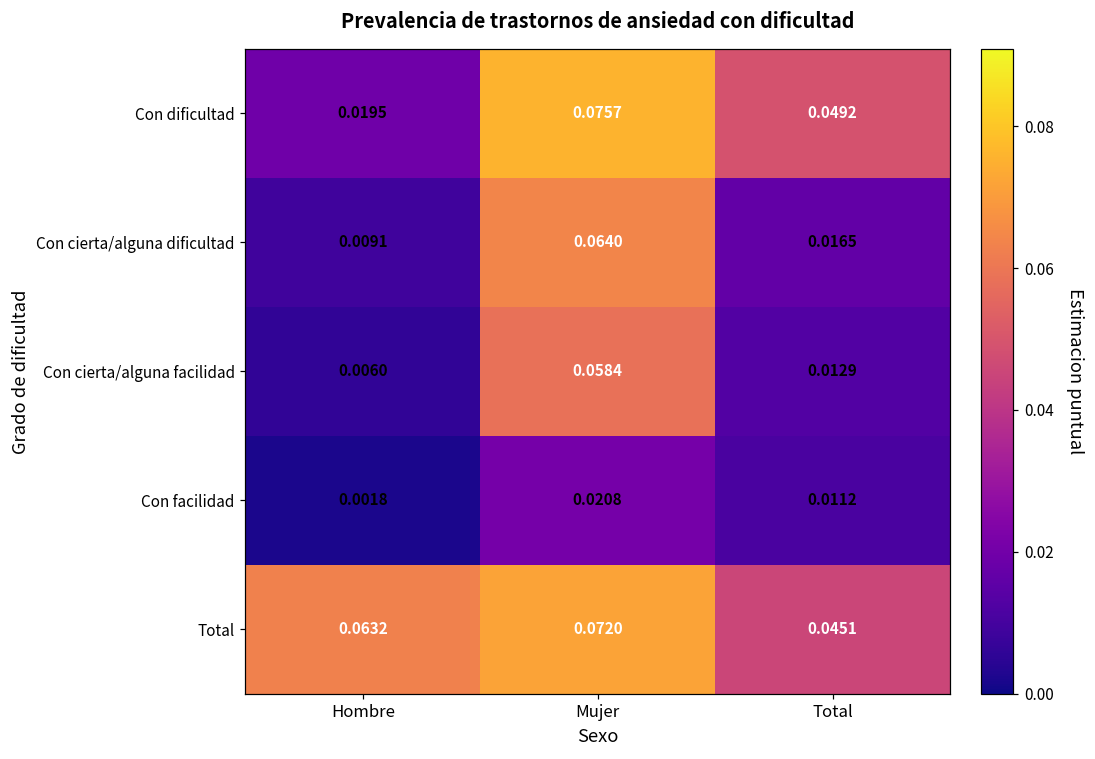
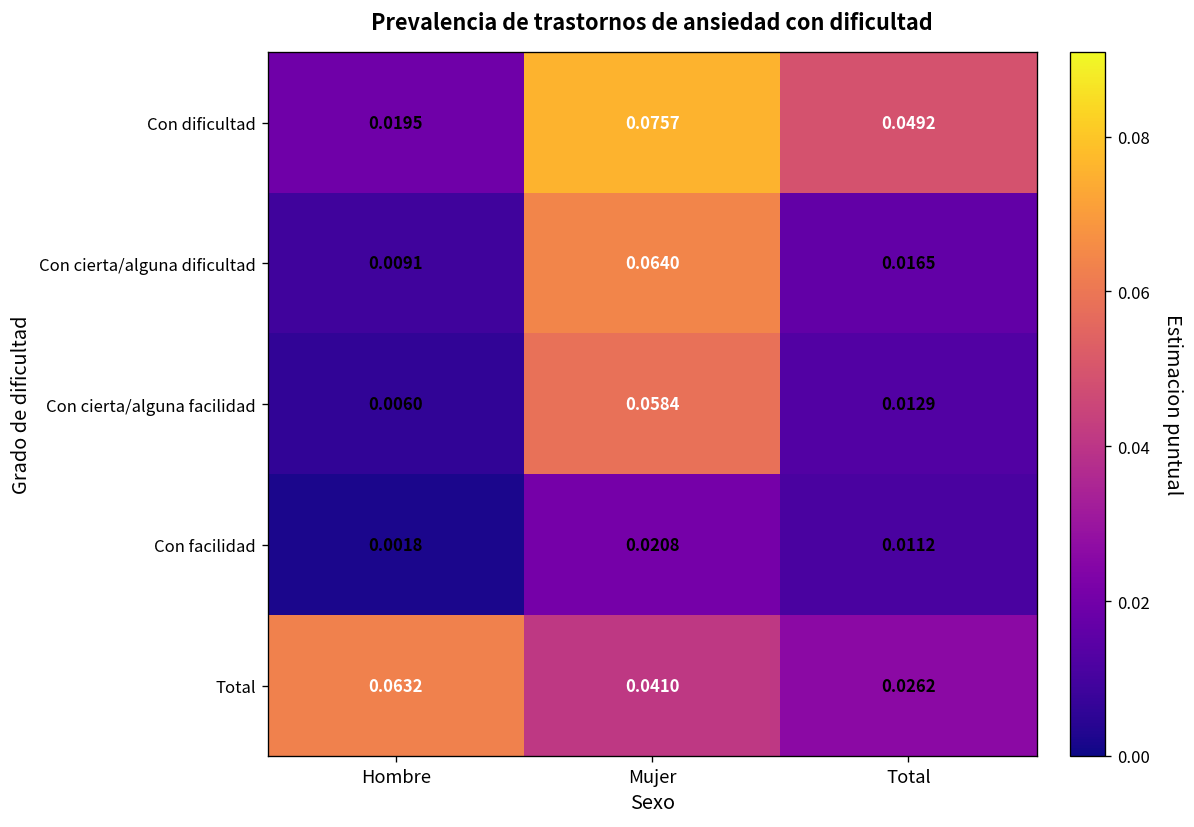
Total, Mujer: 0.0720 -> 0.0410
Total, Total: 0.0451 -> 0.0262
